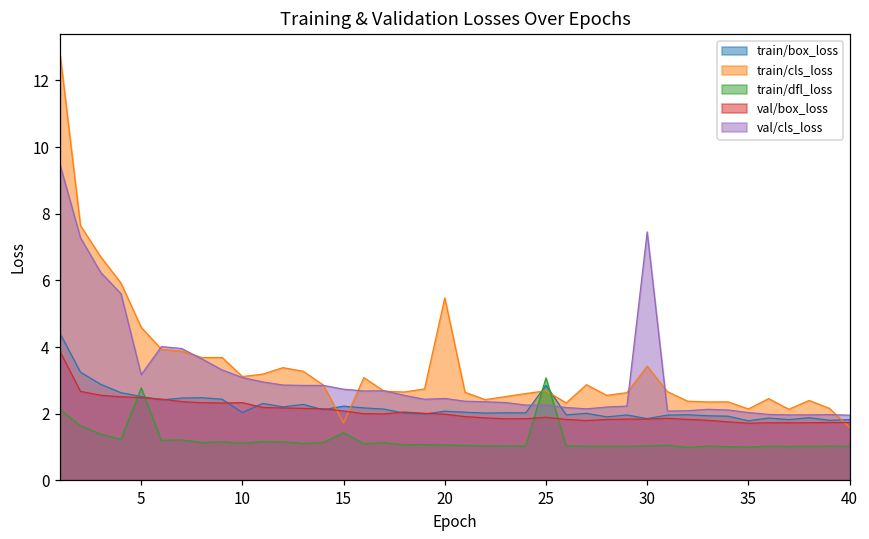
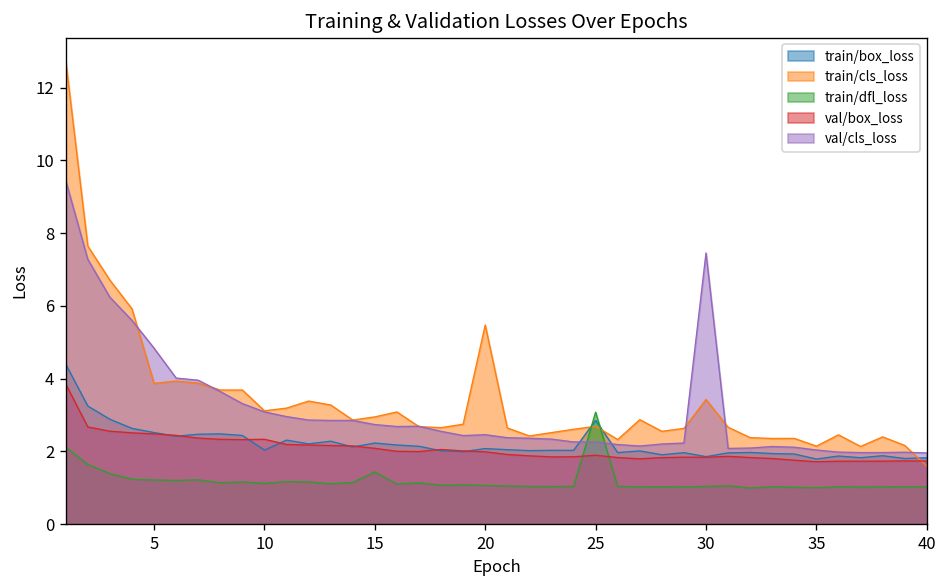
train/cls_loss, 5: 4.6 -> 3.9
train/dfl_loss, 5: 2.8 -> 1.2
val/cls_loss, 5: 3.2 -> 4.8
train/cls_loss, 15: 1.7 -> 2.9
